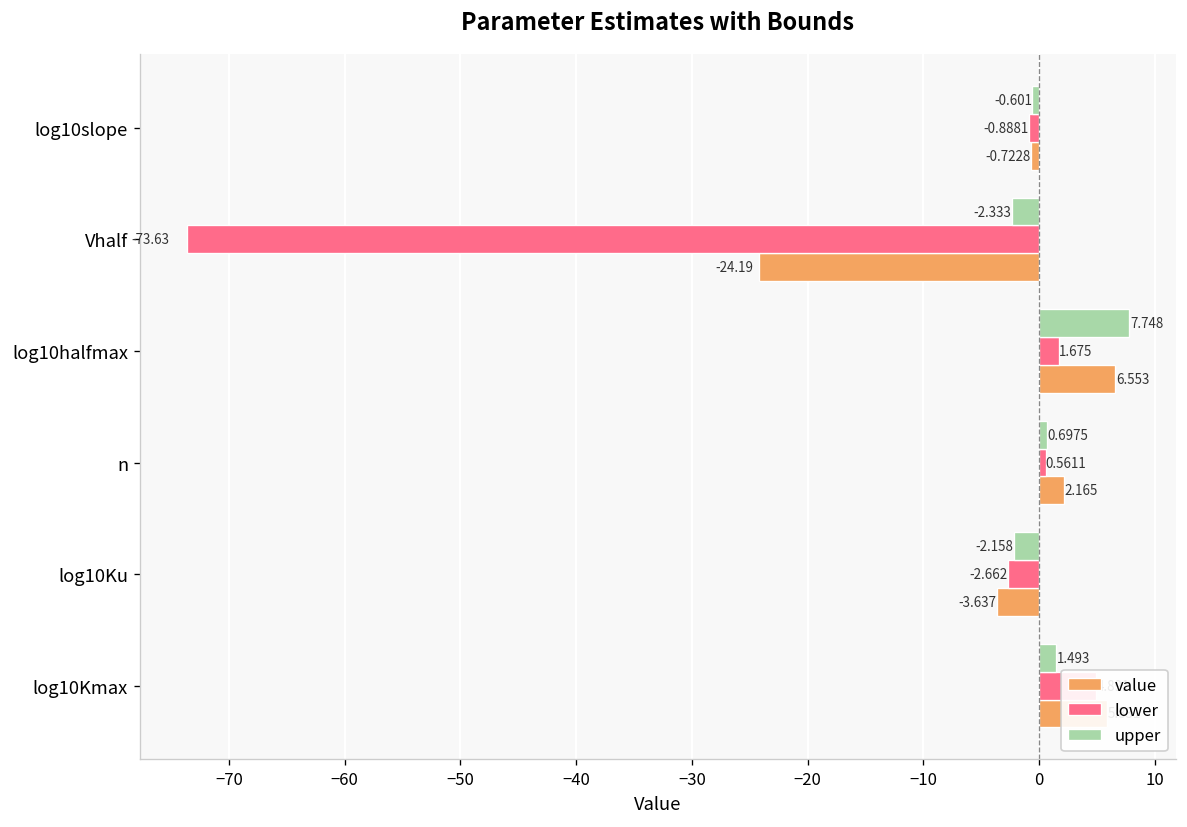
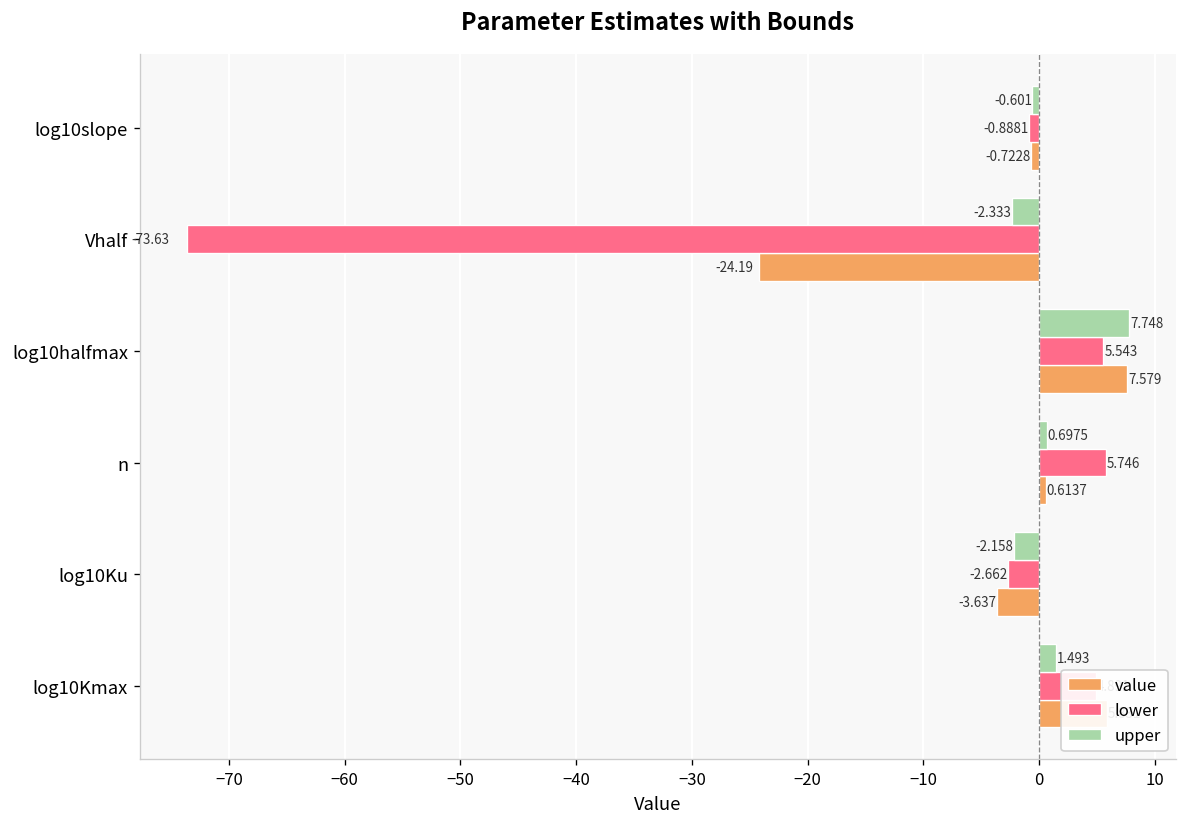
lower, log10halfmax: 1.675 -> 5.543
value, log10halfmax: 6.553 -> 7.579
lower, n: 0.5611 -> 5.746
value, n: 2.165 -> 0.6137
